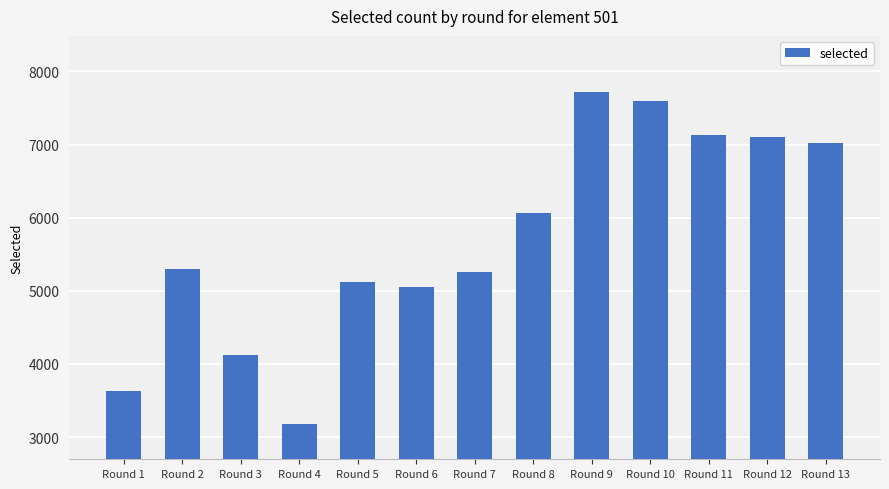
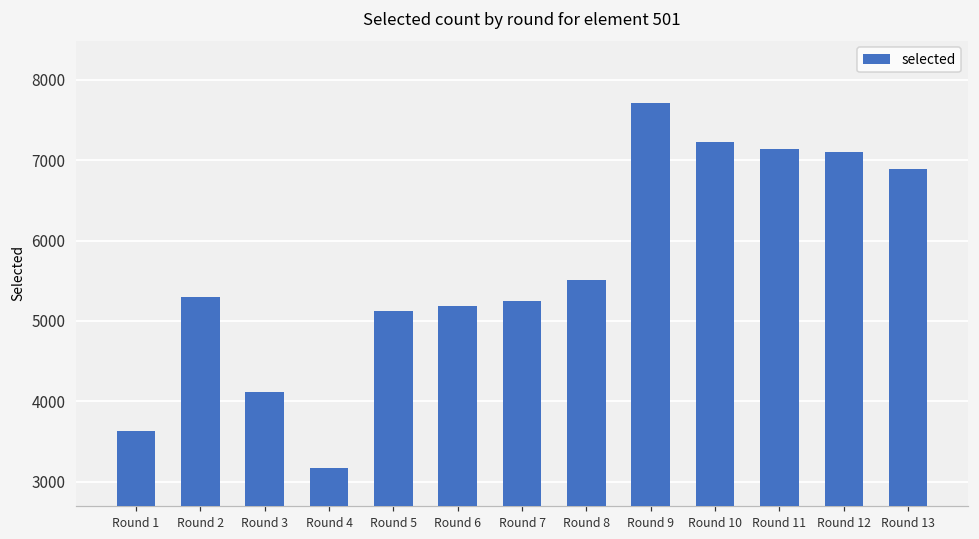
Round 6: 5100 -> 5200
Round 8: 6100 -> 5500
Round 10: 7600 -> 7200
Round 13: 7000 -> 6900
